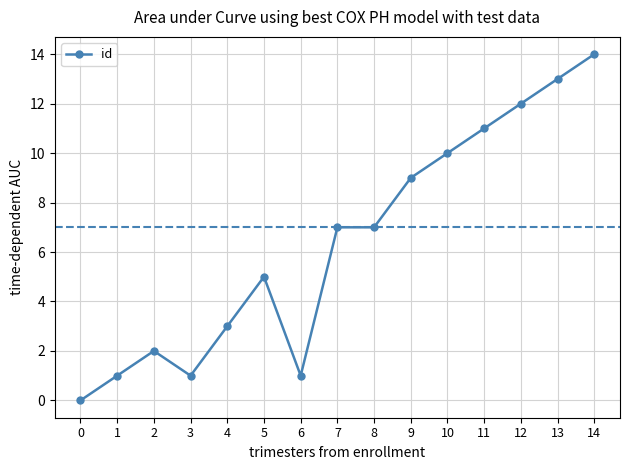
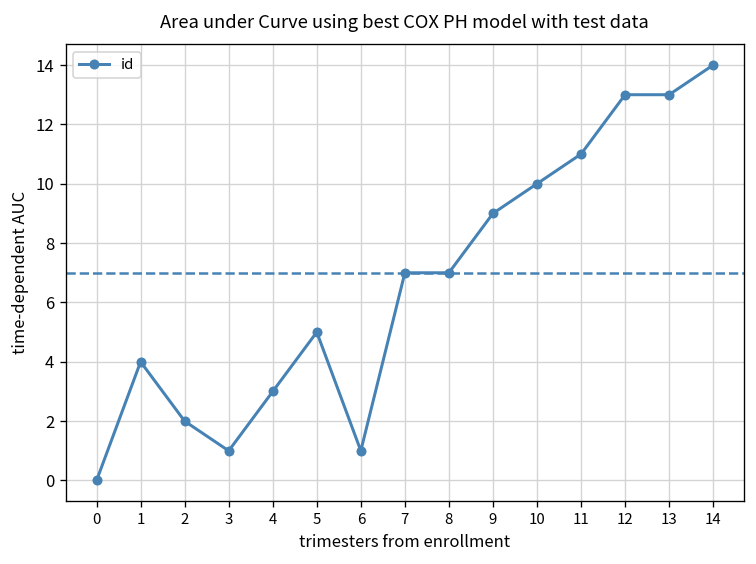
1: 1 -> 4
12: 12 -> 13
